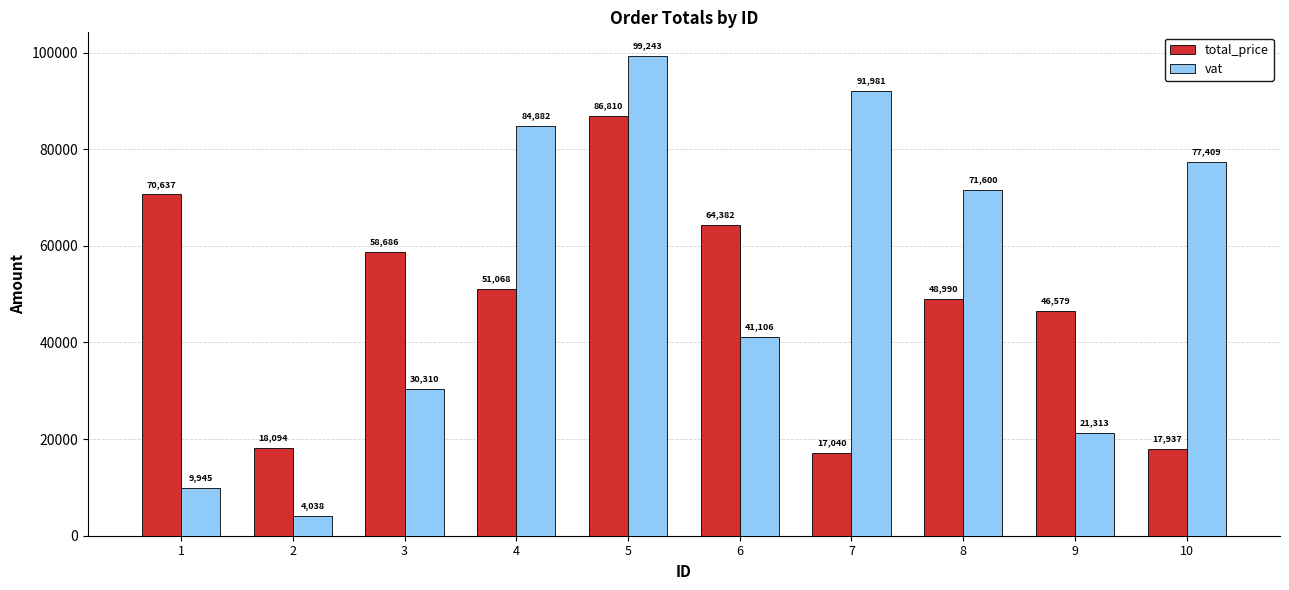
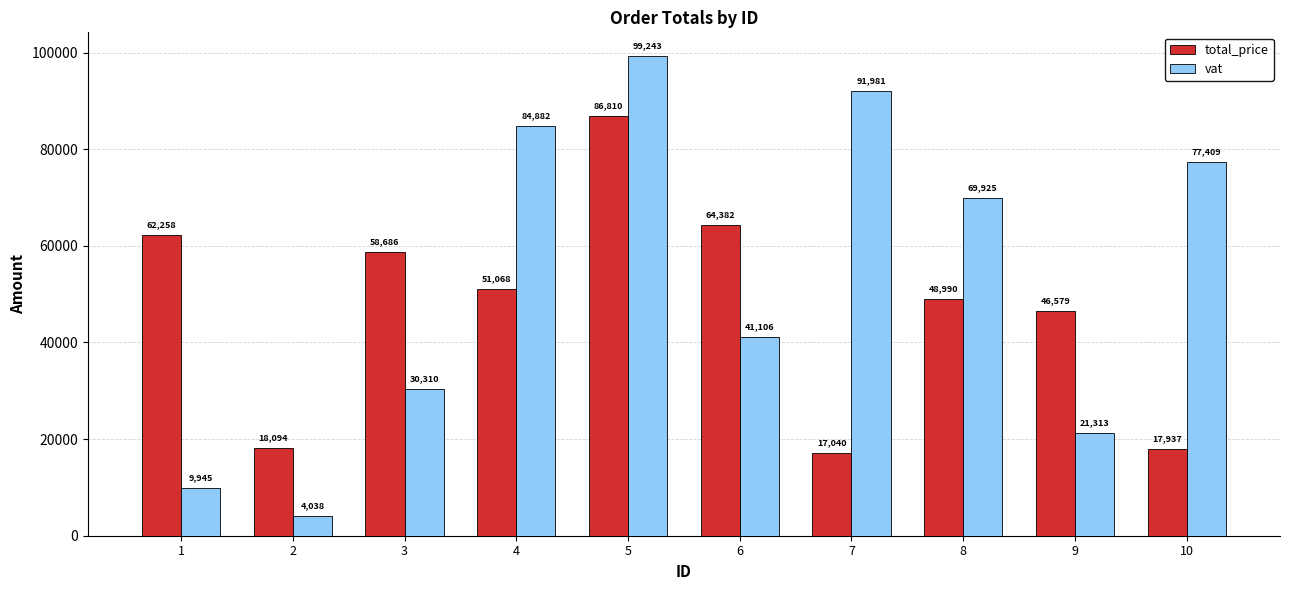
total_price, 1: 70,637 -> 62,258
vat, 8: 71,600 -> 69,925
